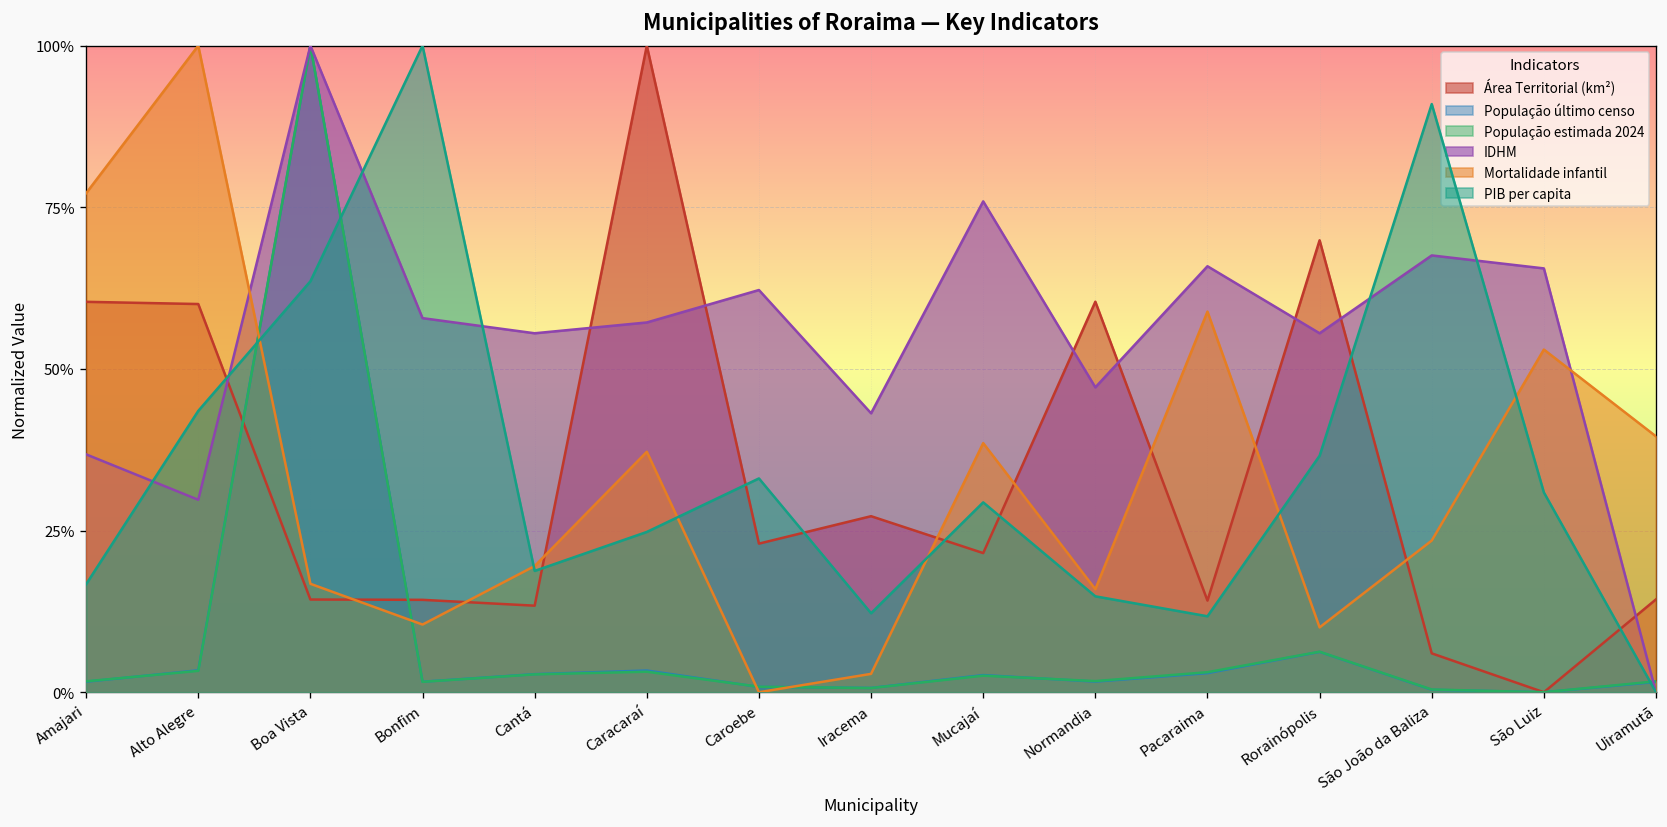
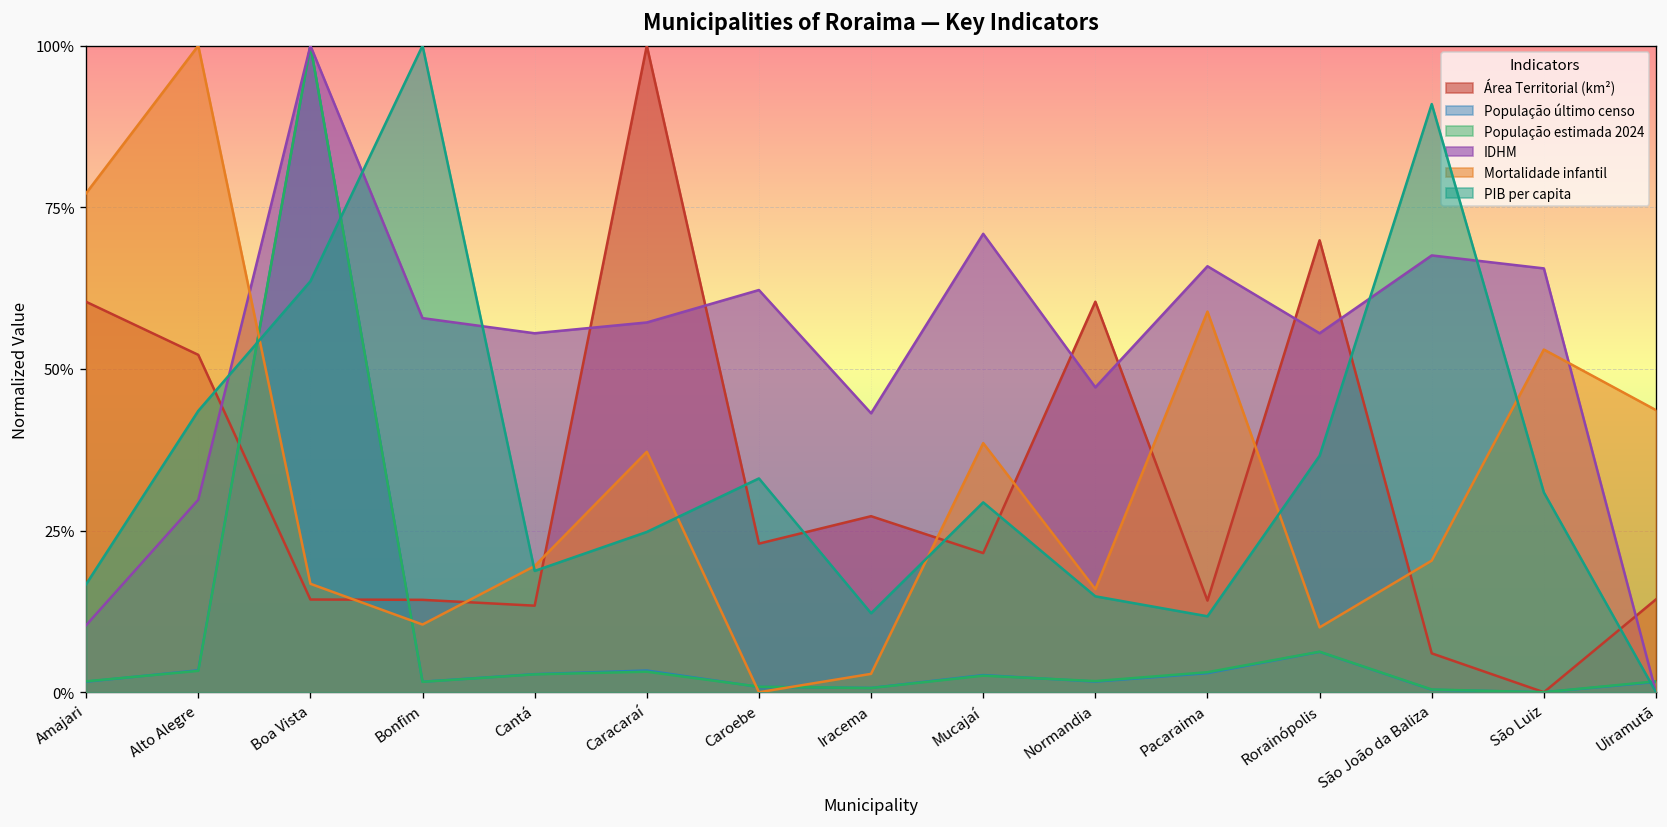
IDHM, Amajari: 37% -> 10%
Área Territorial (km²), Alto Alegre: 60% -> 52%
IDHM, Mucajaí: 76% -> 71%
Mortalidade infantil, São João da Baliza: 23% -> 20%
Mortalidade infantil, Uiramutã: 40% -> 44%
